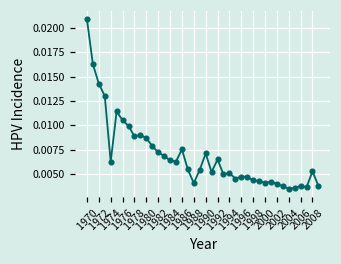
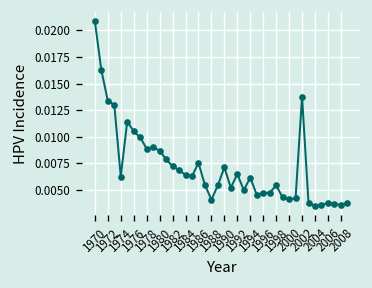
1972: 0.014 -> 0.013
1994: 0.005 -> 0.006
1998: 0.004 -> 0.005
2002: 0.004 -> 0.014
2008: 0.005 -> 0.004
